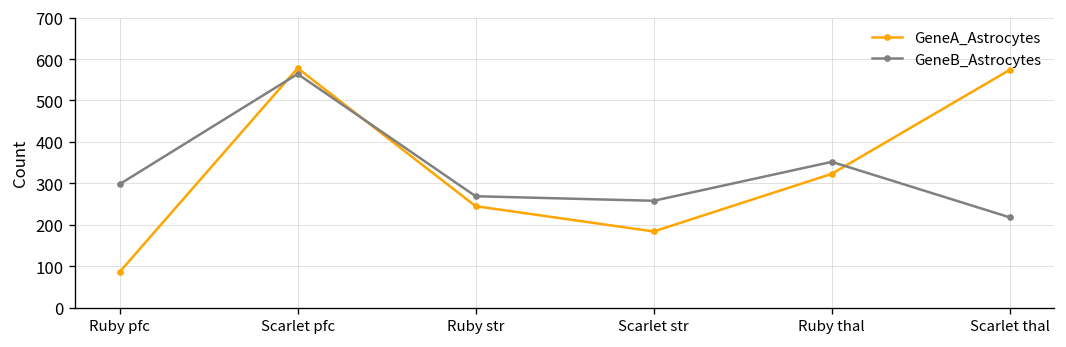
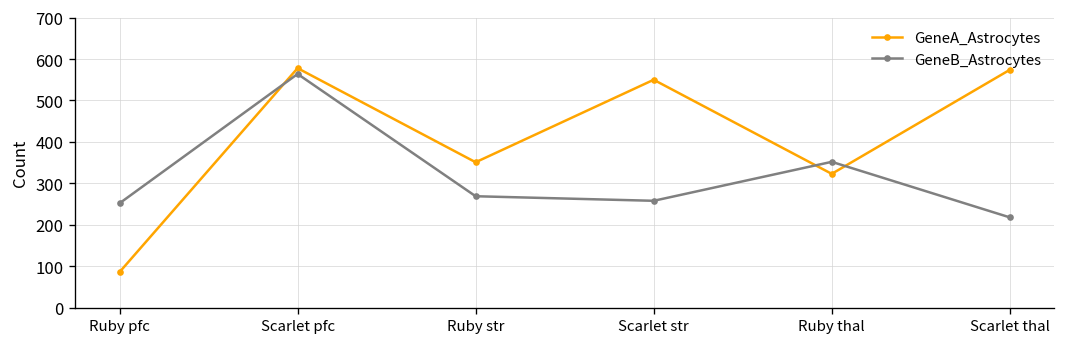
GeneB_Astrocytes, Ruby pfc: 300 -> 250
GeneA_Astrocytes, Ruby str: 250 -> 350
GeneA_Astrocytes, Scarlet str: 180 -> 550
